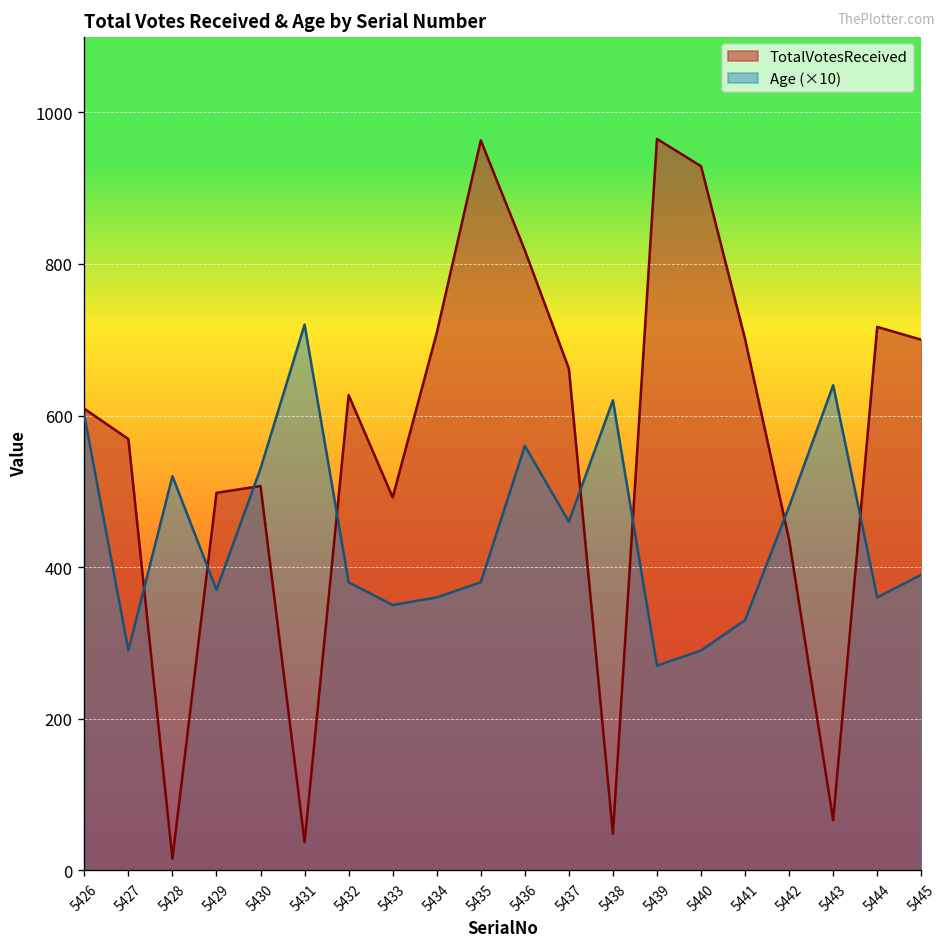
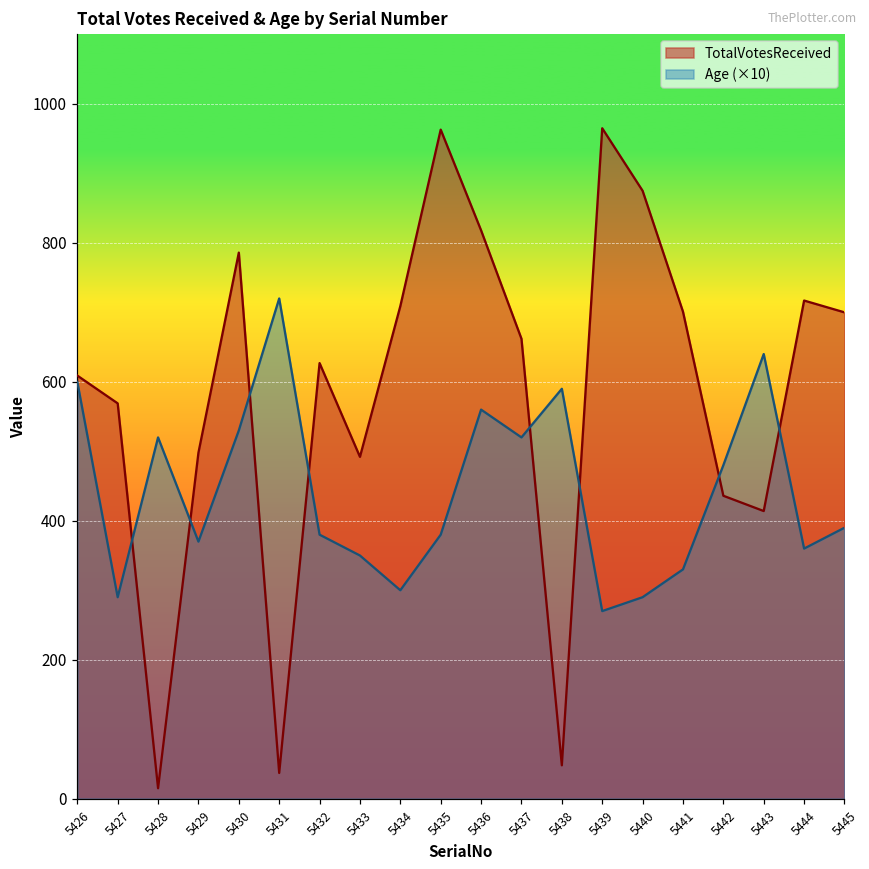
TotalVotesReceived, 5430: 510 -> 790
Age (×10), 5434: 360 -> 300
Age (×10), 5437: 460 -> 520
Age (×10), 5438: 620 -> 590
TotalVotesReceived, 5440: 930 -> 880
TotalVotesReceived, 5443: 70 -> 410
